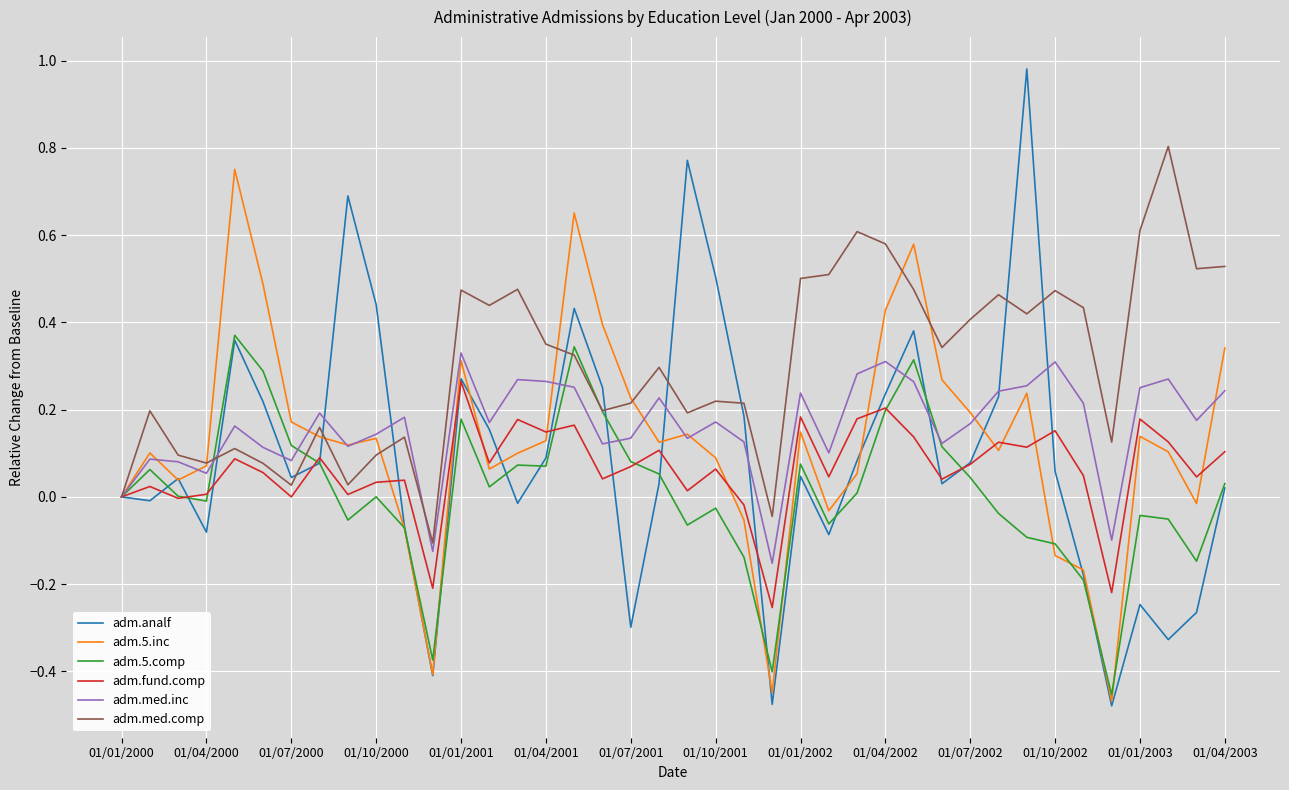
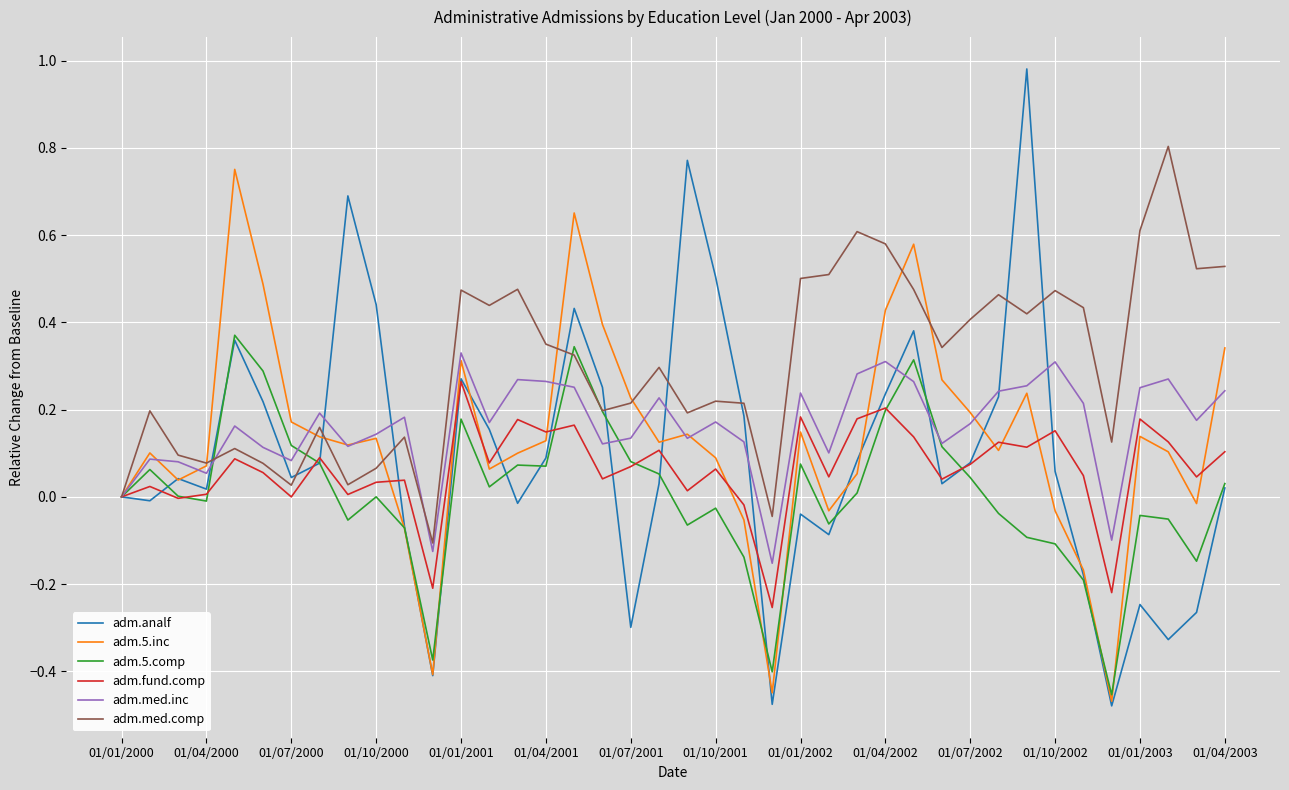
adm.analf, 01/04/2000: -0.08 -> 0.02
adm.med.comp, 01/10/2000: 0.10 -> 0.07
adm.analf, 01/01/2002: 0.05 -> -0.04
adm.5.inc, 01/10/2002: -0.13 -> -0.03
